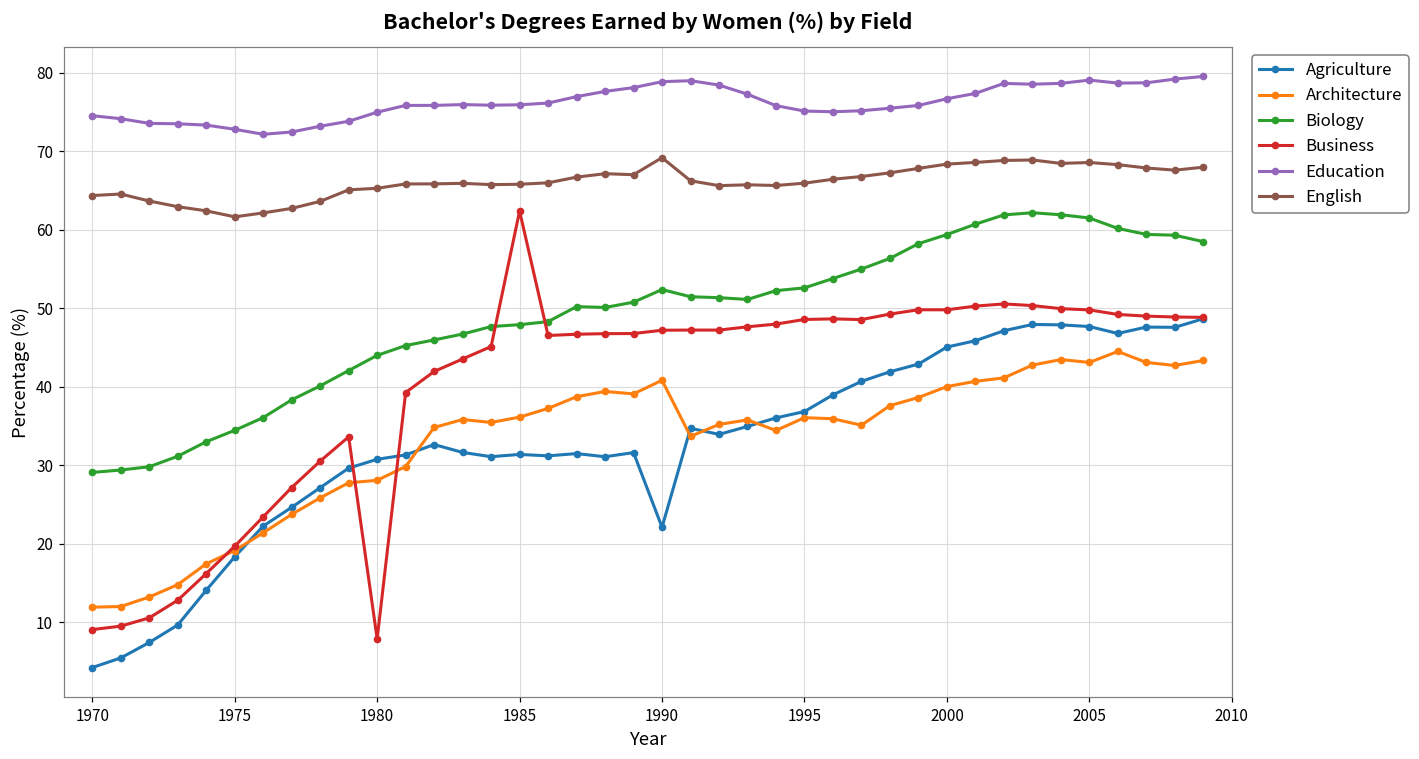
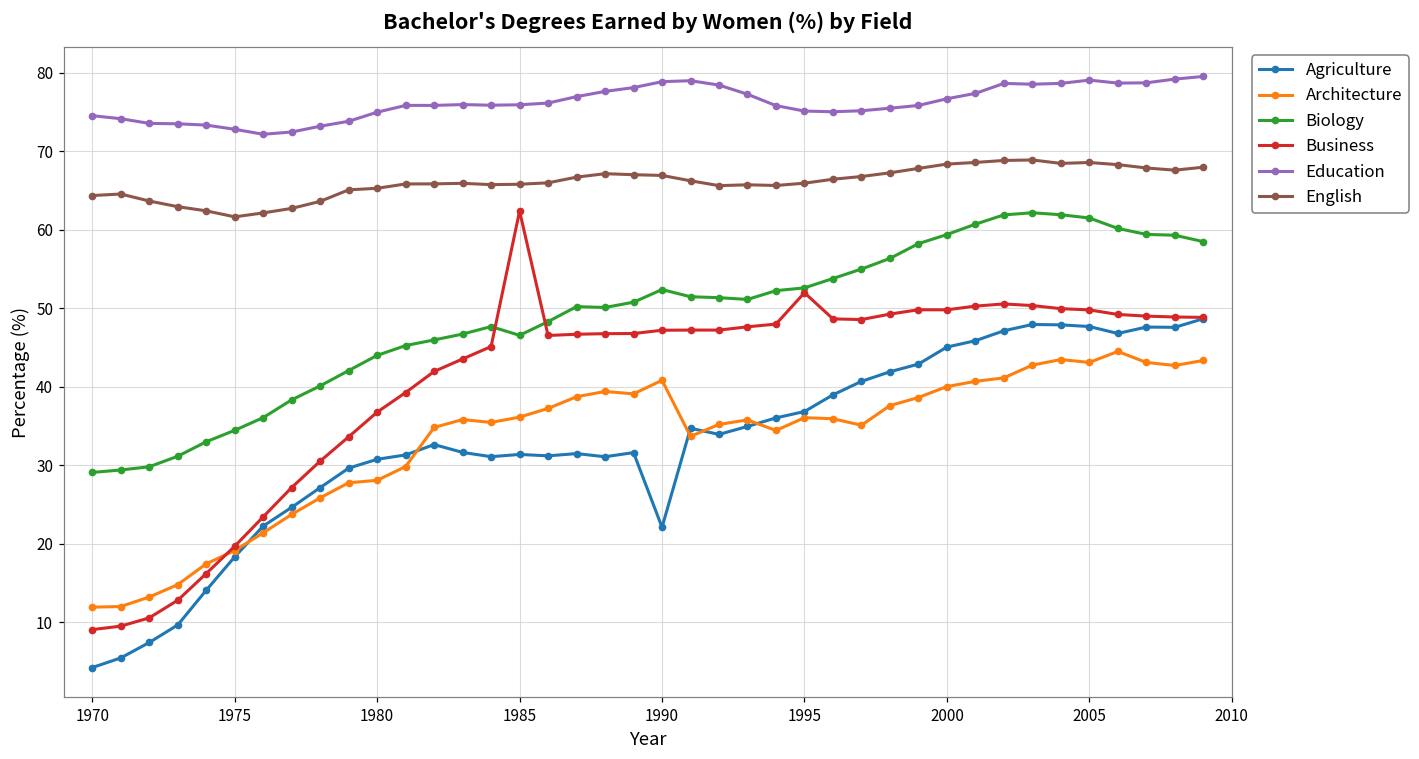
Business, 1980: 8 -> 37
Biology, 1985: 48 -> 47
English, 1990: 69 -> 67
Business, 1995: 49 -> 52
